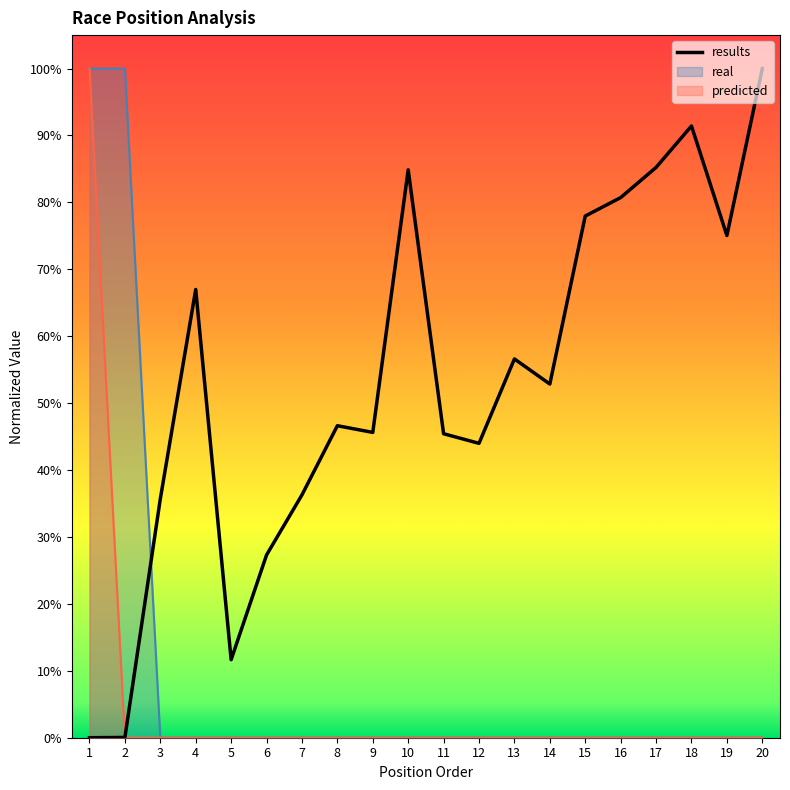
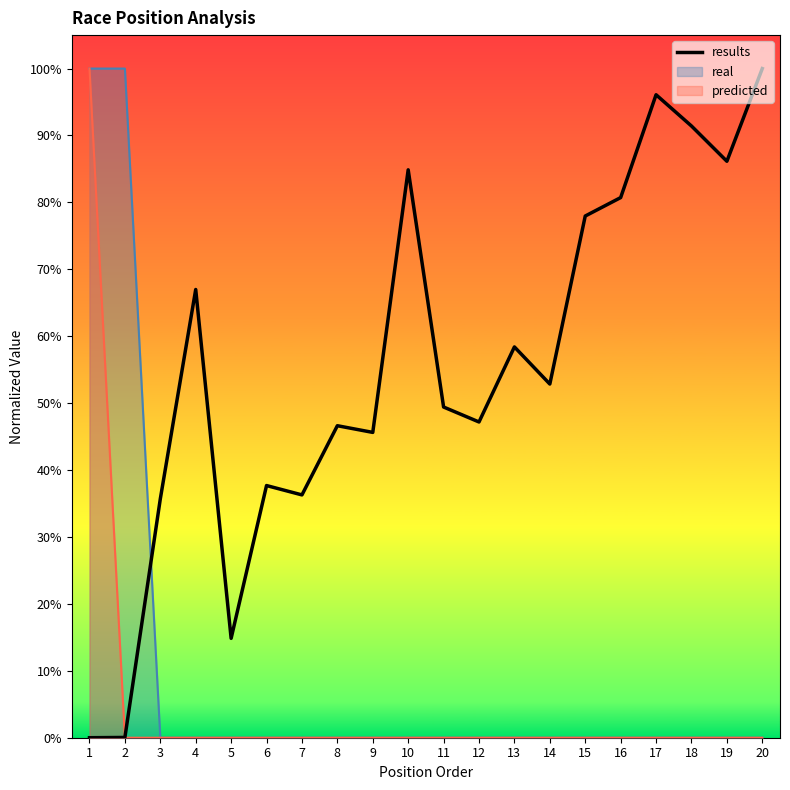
results, 5: 12% -> 15%
results, 6: 27% -> 38%
results, 11: 45% -> 49%
results, 12: 44% -> 47%
results, 13: 57% -> 58%
results, 17: 85% -> 96%
results, 19: 75% -> 86%
